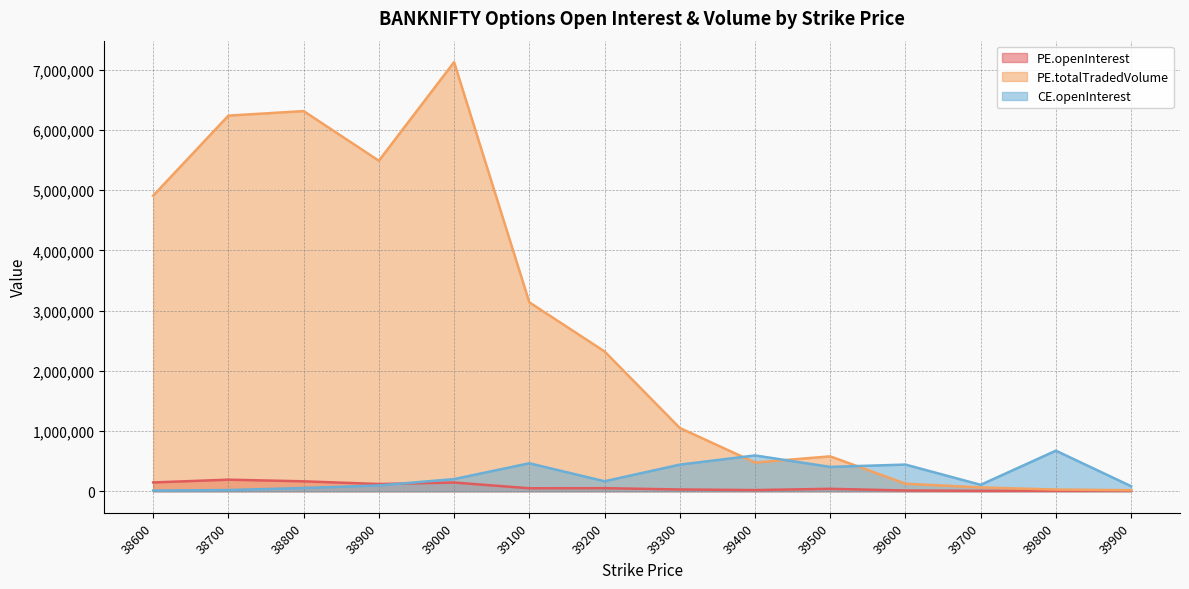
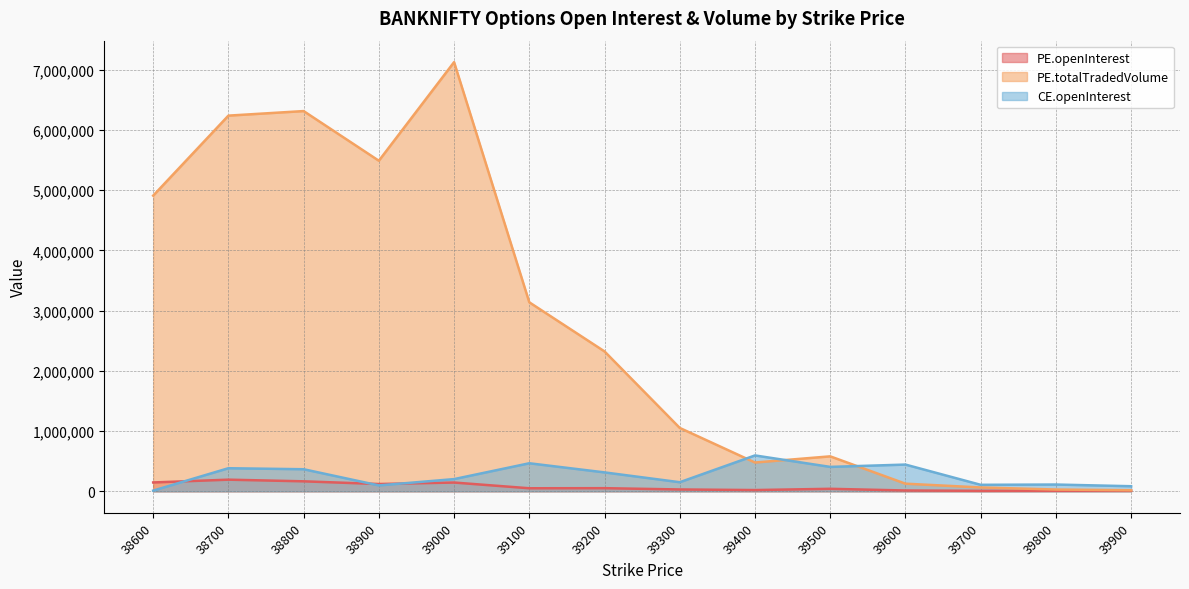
CE.openInterest, 38700: 0 -> 400,000
CE.openInterest, 38800: 100,000 -> 400,000
CE.openInterest, 39200: 200,000 -> 300,000
CE.openInterest, 39300: 400,000 -> 200,000
CE.openInterest, 39800: 700,000 -> 100,000
